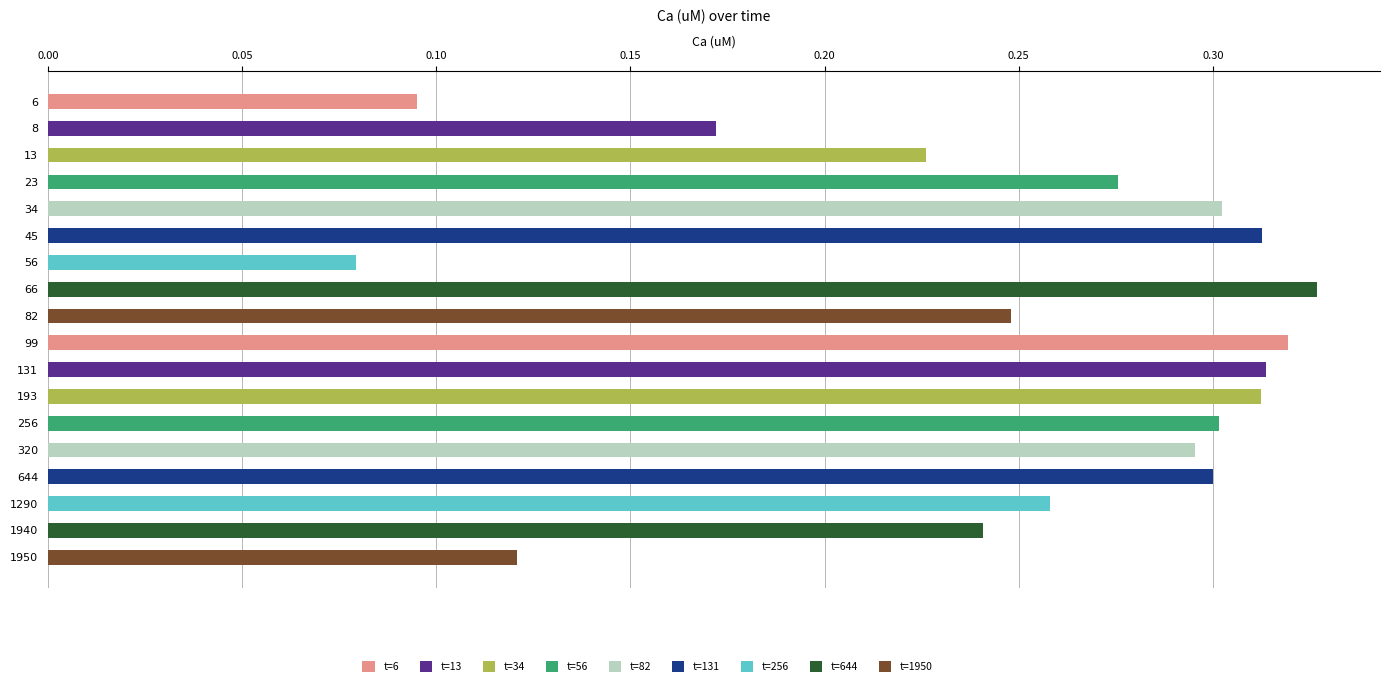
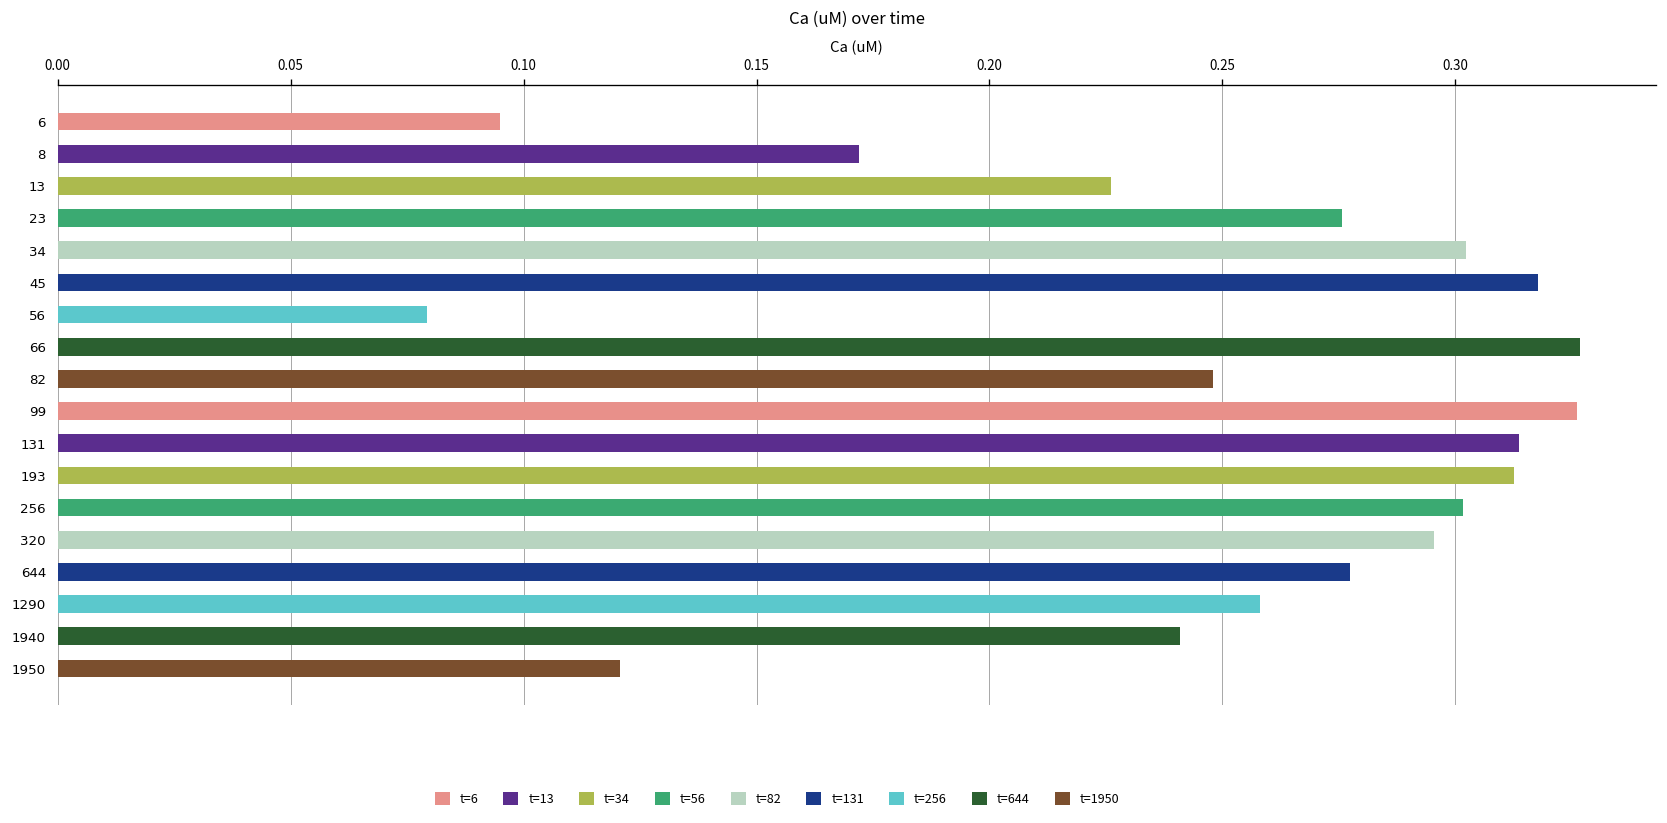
45: 0.313 -> 0.318
99: 0.319 -> 0.326
644: 0.300 -> 0.277
